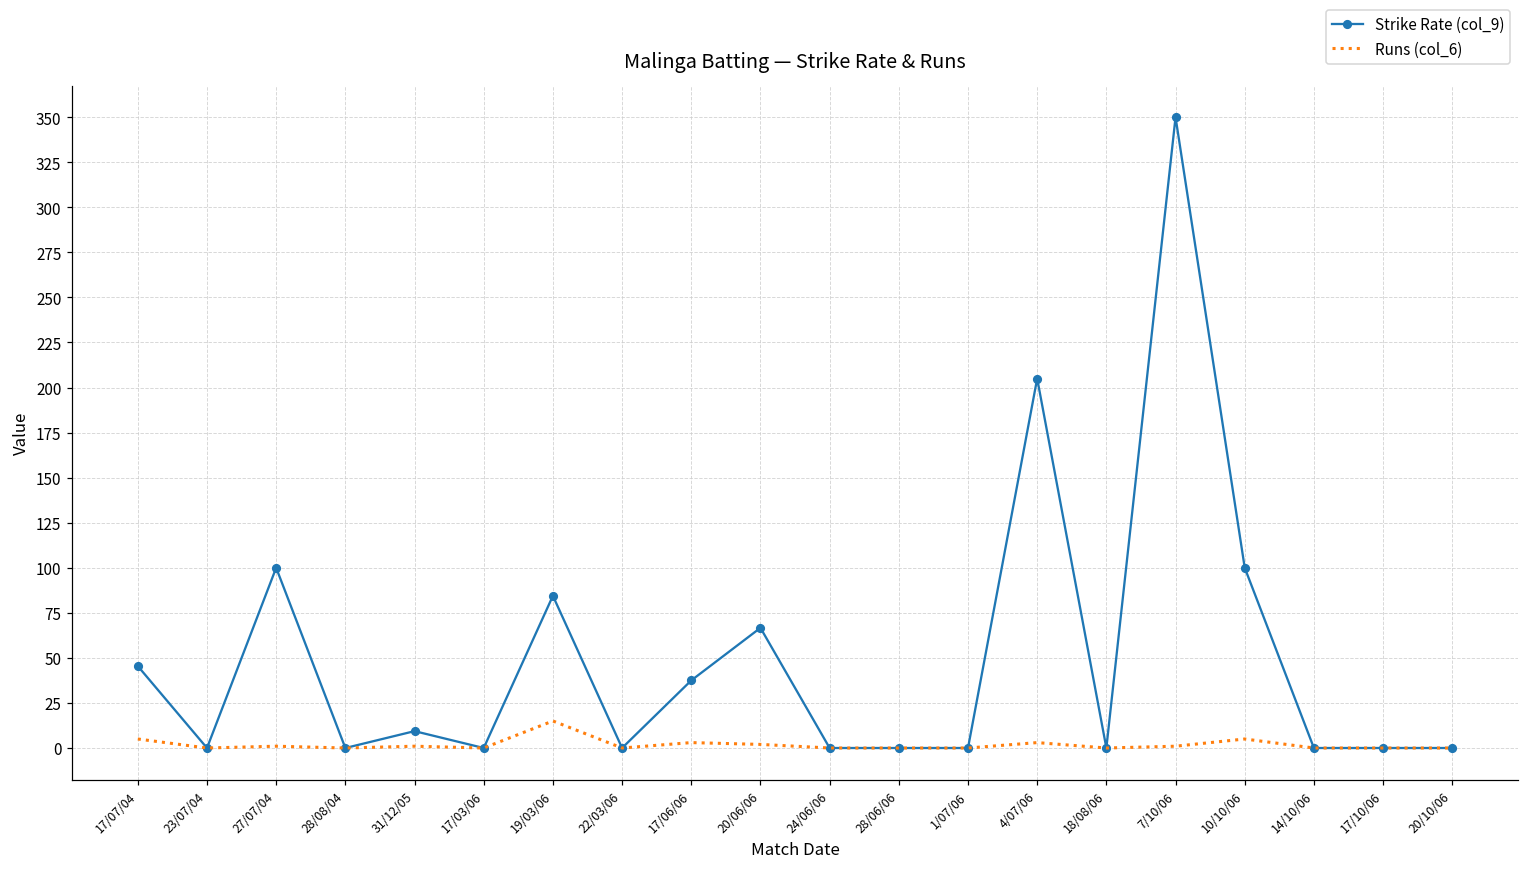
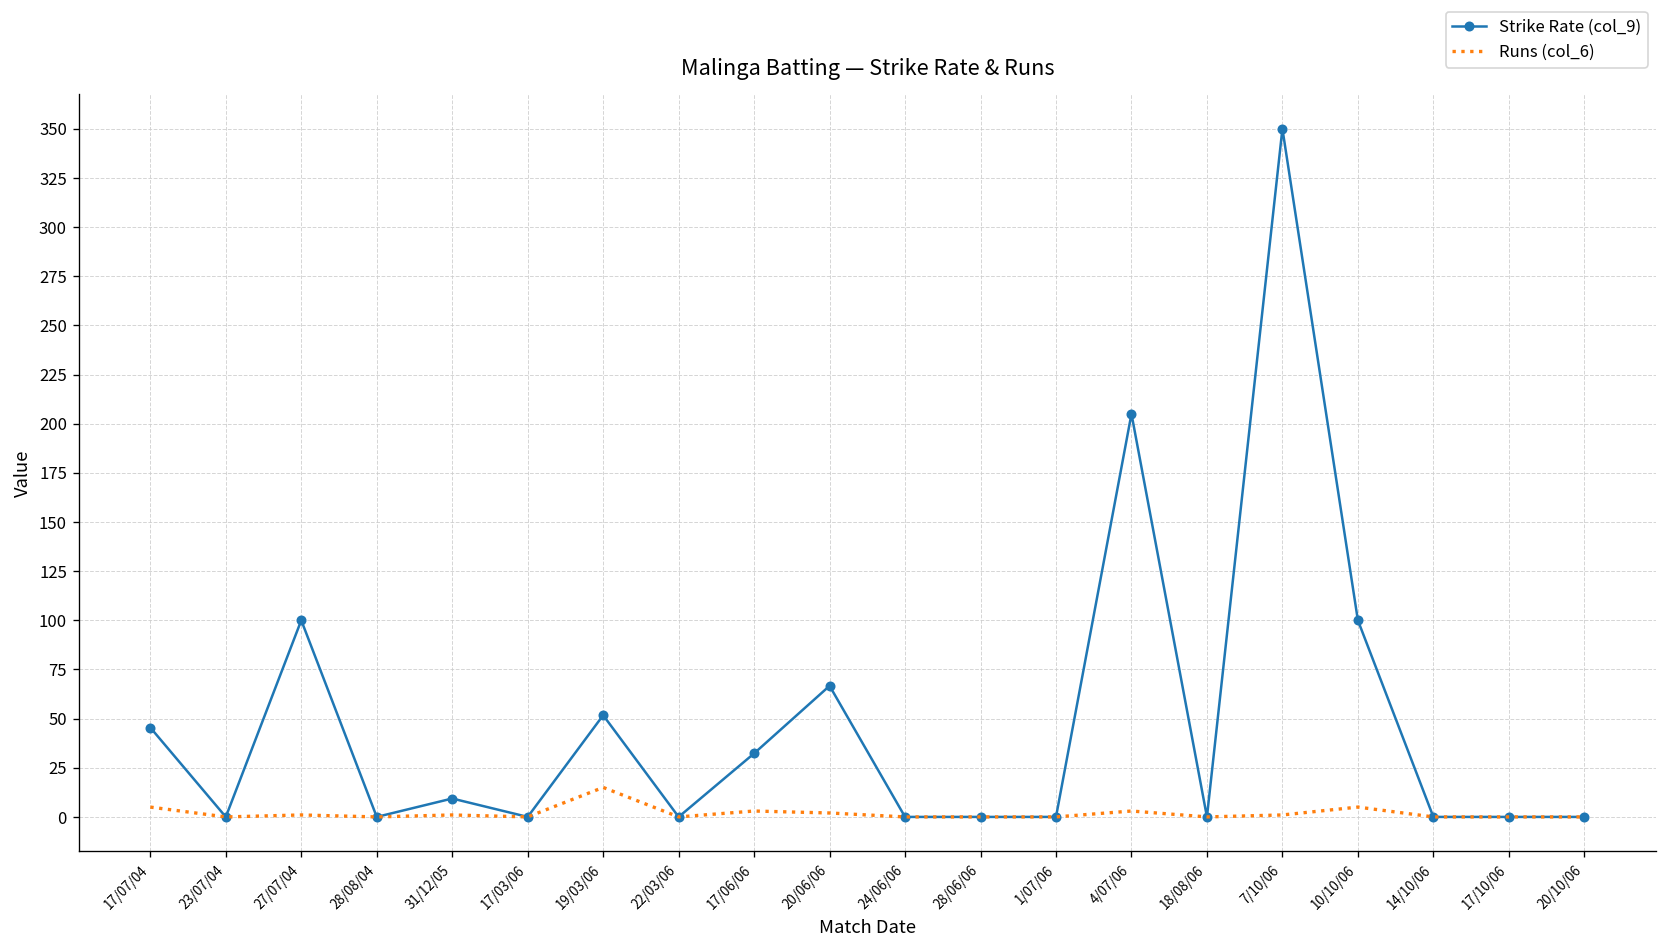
Strike Rate (col_9), 19/03/06: 84 -> 52
Strike Rate (col_9), 17/06/06: 38 -> 32
